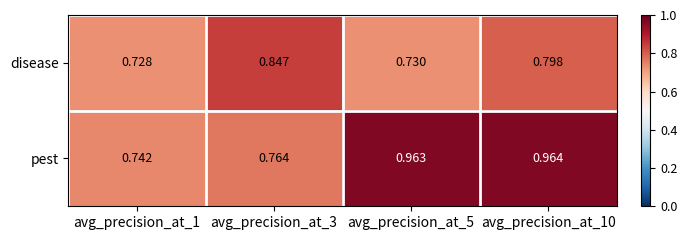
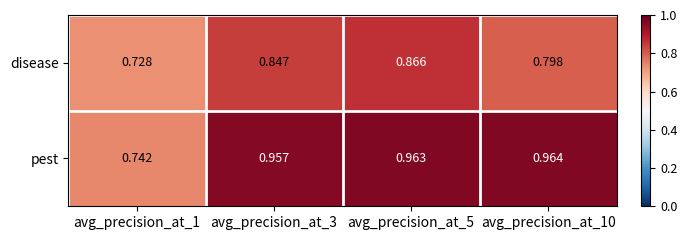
disease, avg_precision_at_5: 0.730 -> 0.866
pest, avg_precision_at_3: 0.764 -> 0.957
